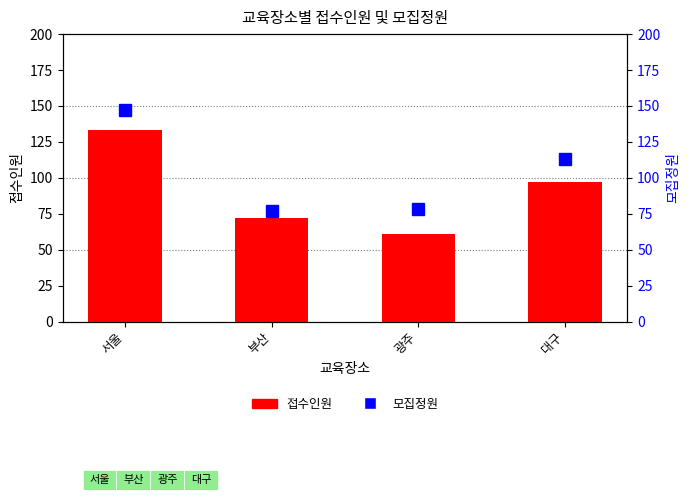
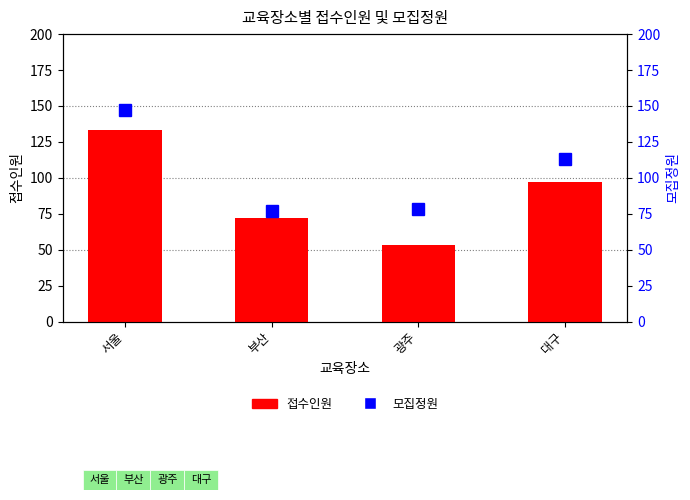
접수인원, 광주: 61 -> 53
